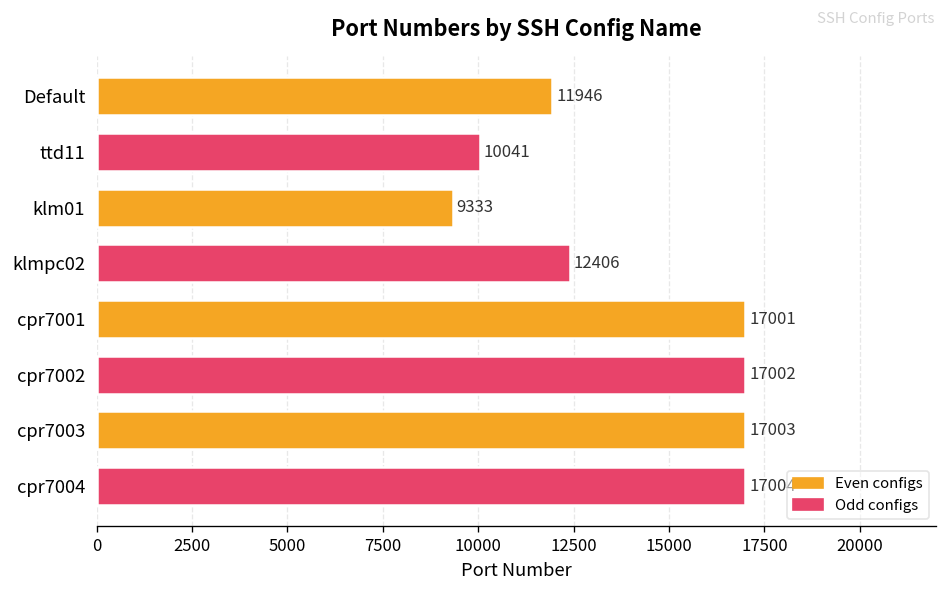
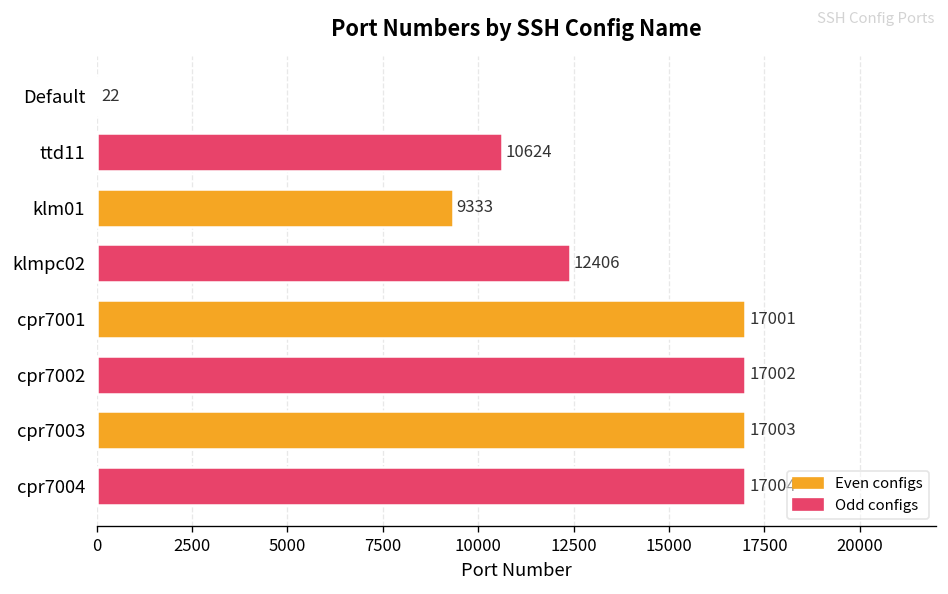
Default: 11946 -> 22
ttd11: 10041 -> 10624
